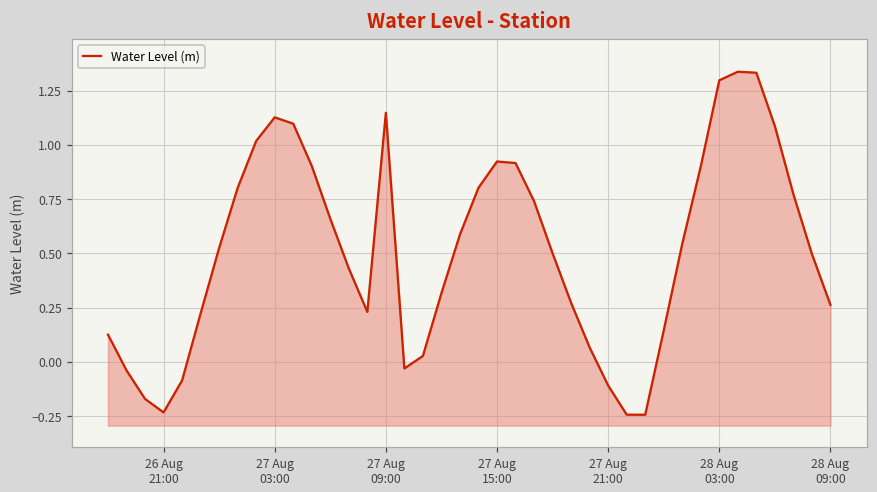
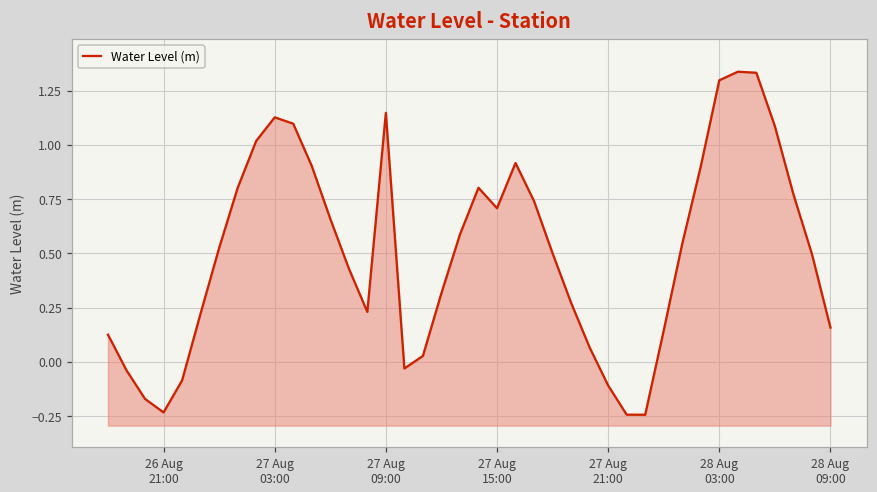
27 Aug 15:00: 0.92 -> 0.71
28 Aug 09:00: 0.26 -> 0.16
